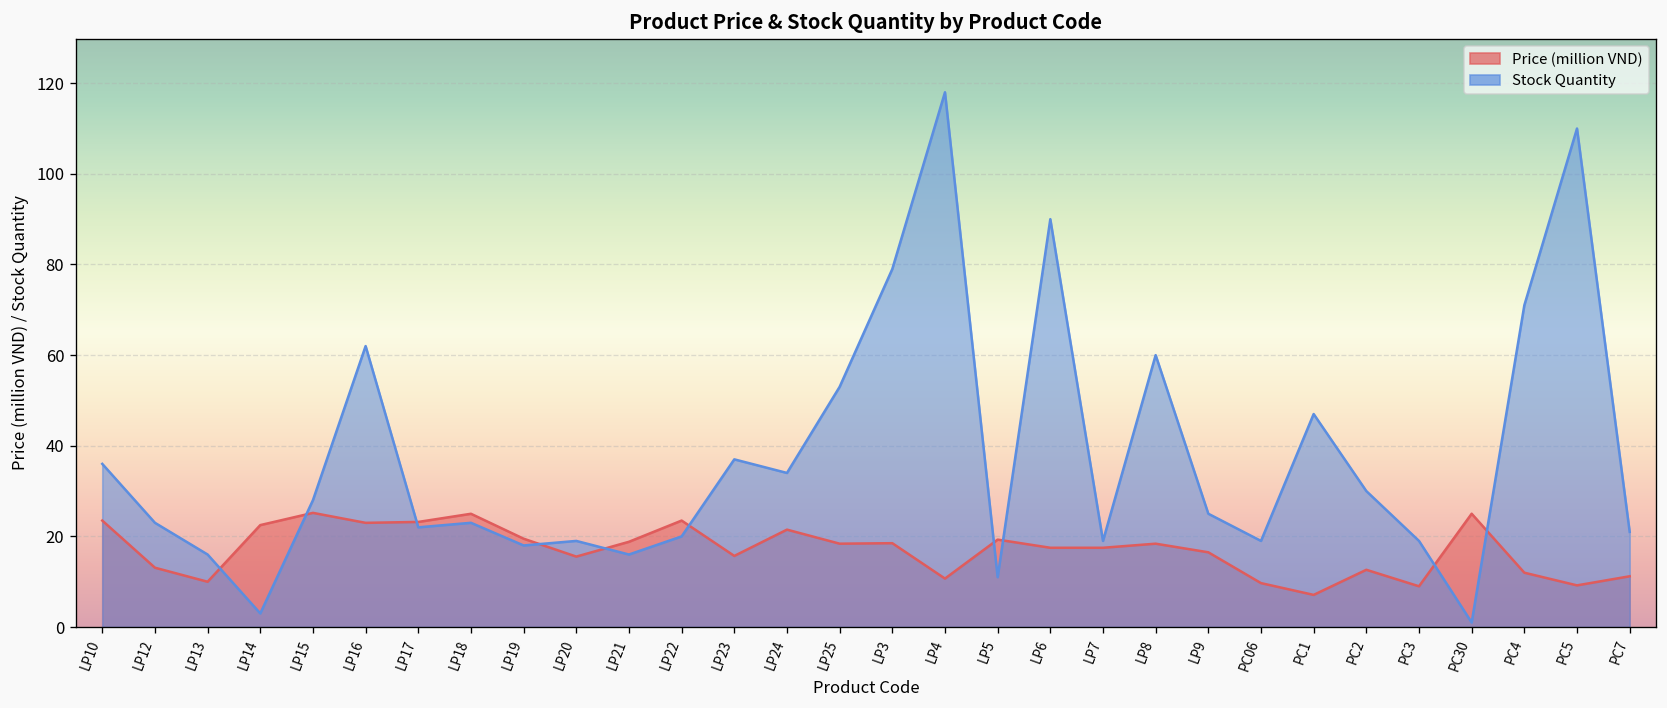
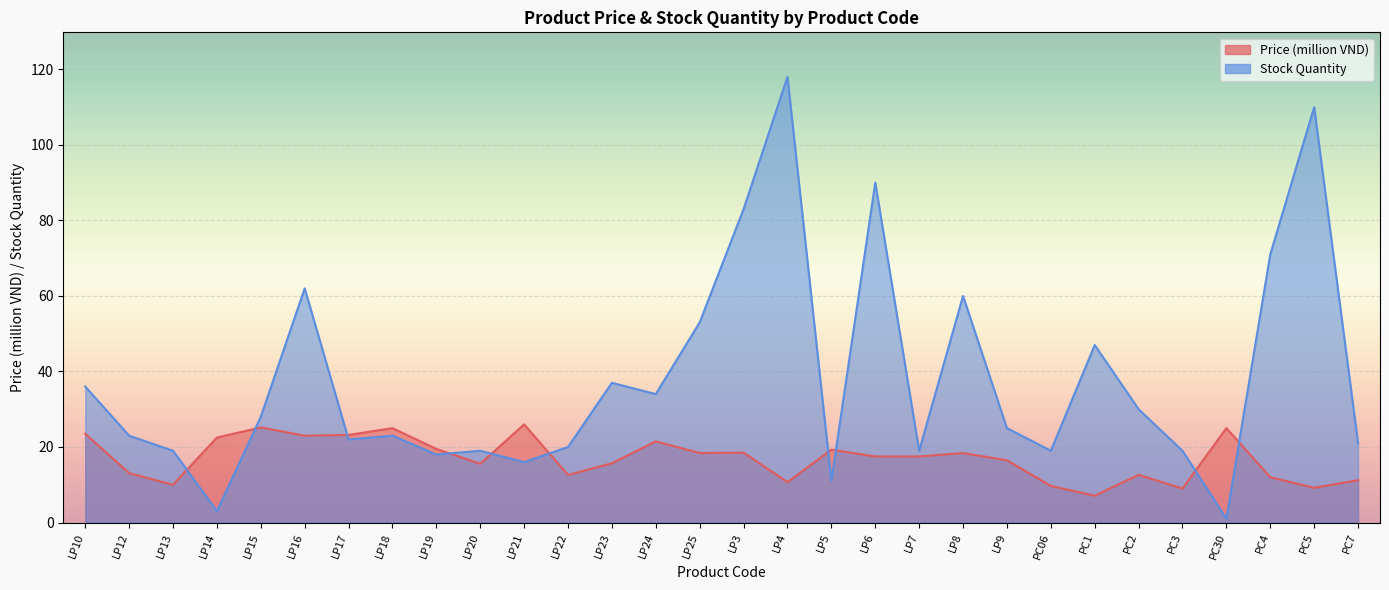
Stock Quantity, LP13: 16 -> 19
Price (million VND), LP21: 19 -> 26
Price (million VND), LP22: 23 -> 13
Stock Quantity, LP3: 79 -> 83
